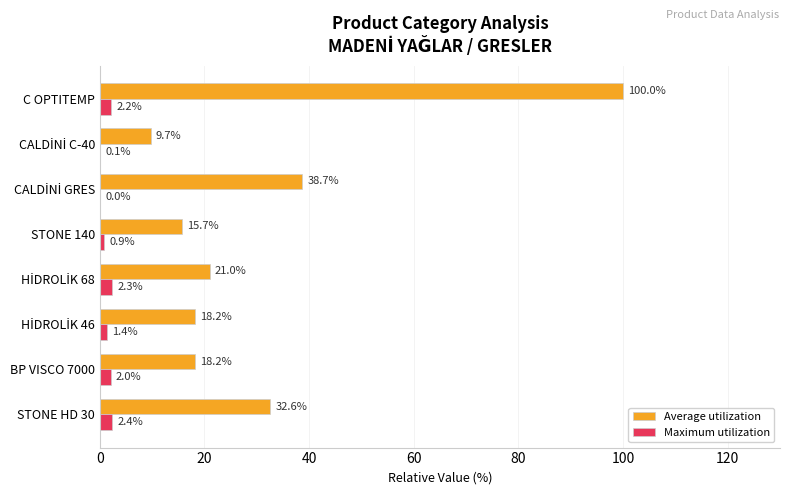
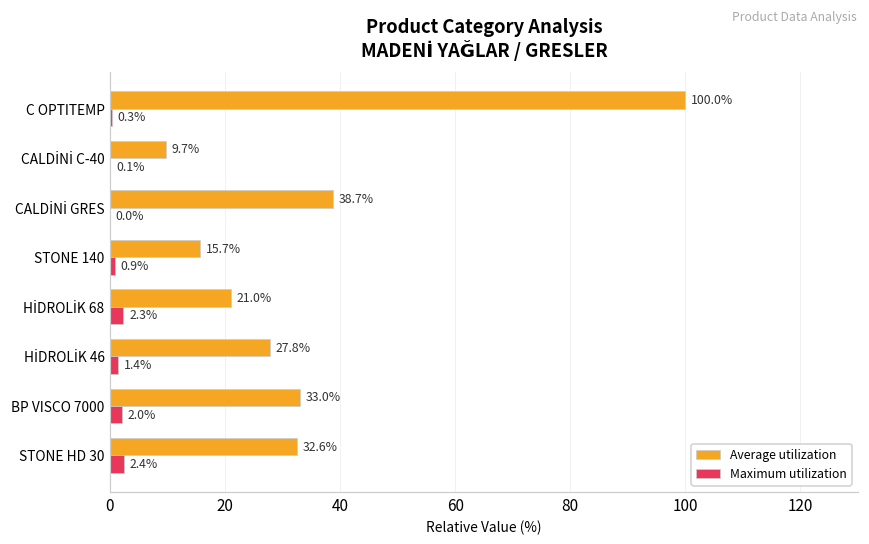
Maximum utilization, C OPTITEMP: 2.2% -> 0.3%
Average utilization, HİDROLİK 46: 18.2% -> 27.8%
Average utilization, BP VISCO 7000: 18.2% -> 33.0%
